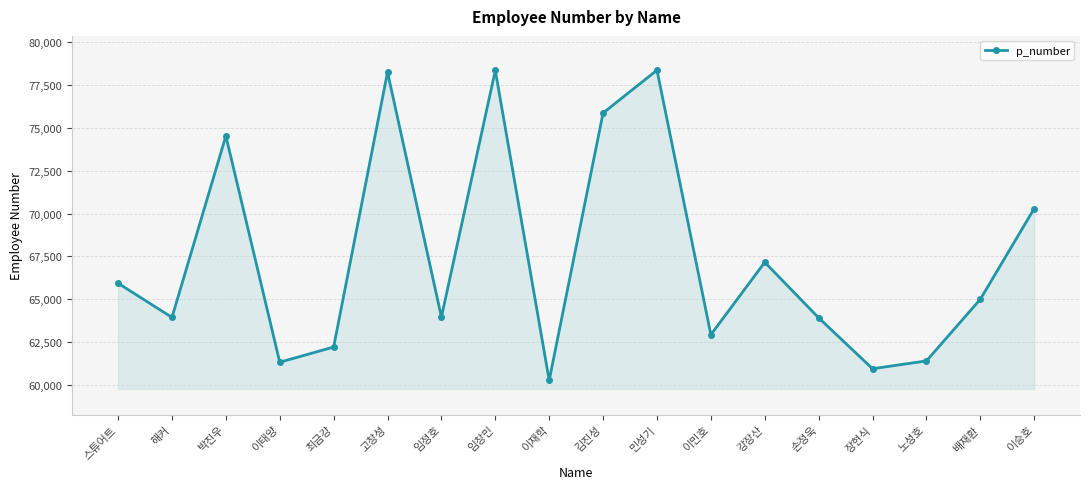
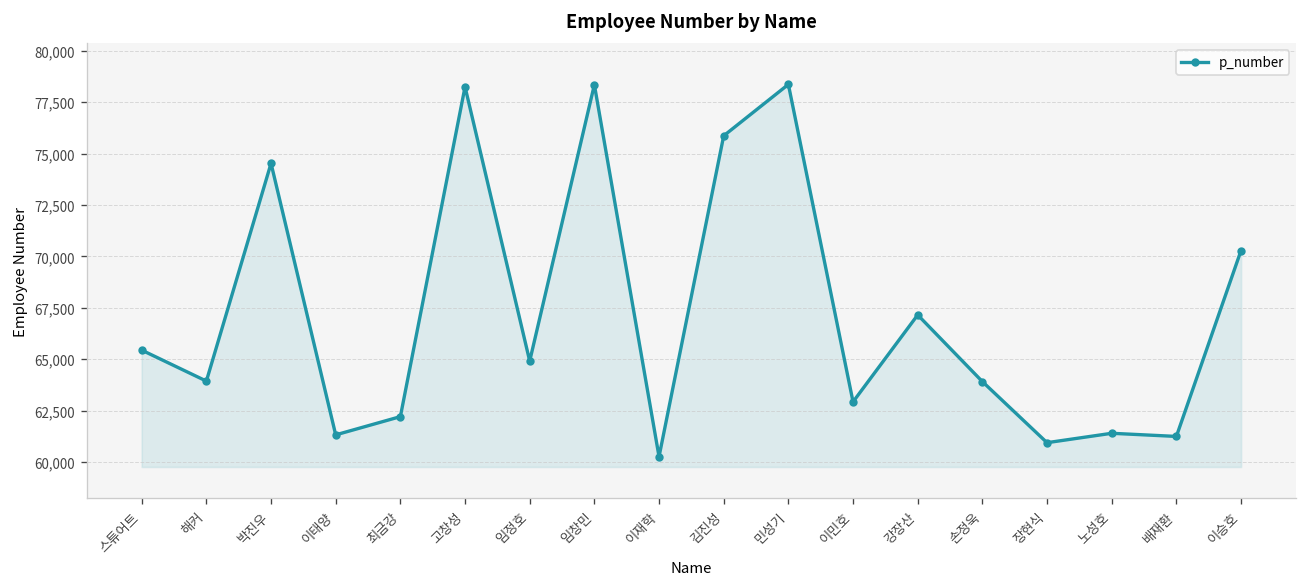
스튜어트: 65,900 -> 65,400
임정호: 64,000 -> 64,900
배재환: 65,000 -> 61,200
